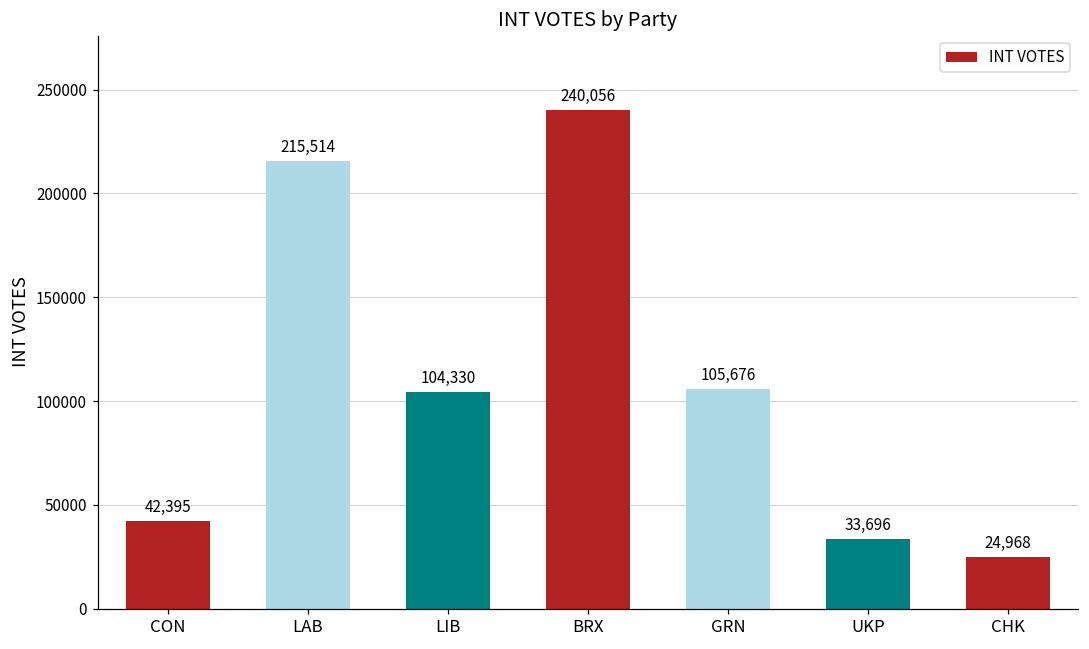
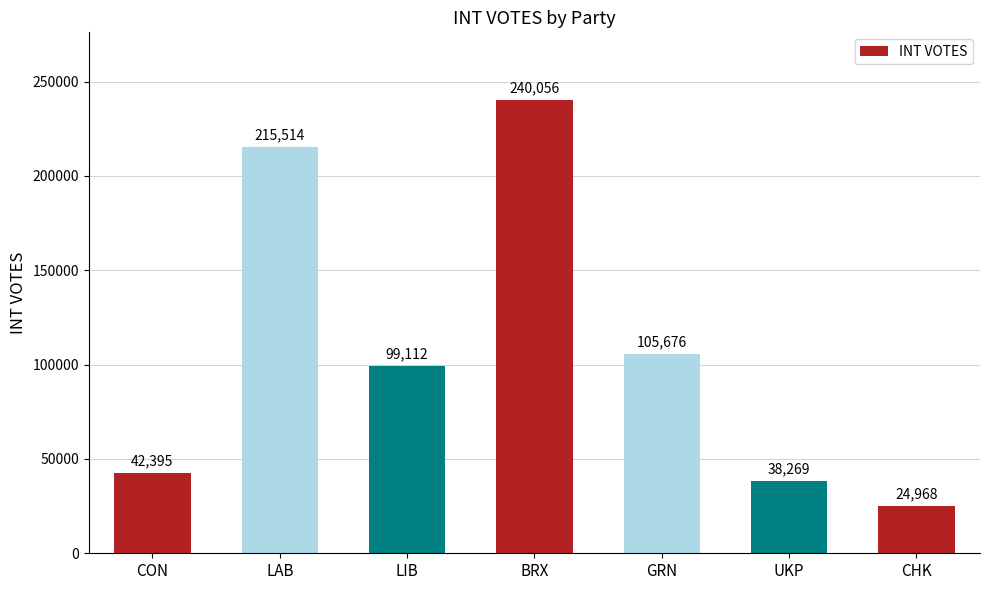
LIB: 104,330 -> 99,112
UKP: 33,696 -> 38,269
